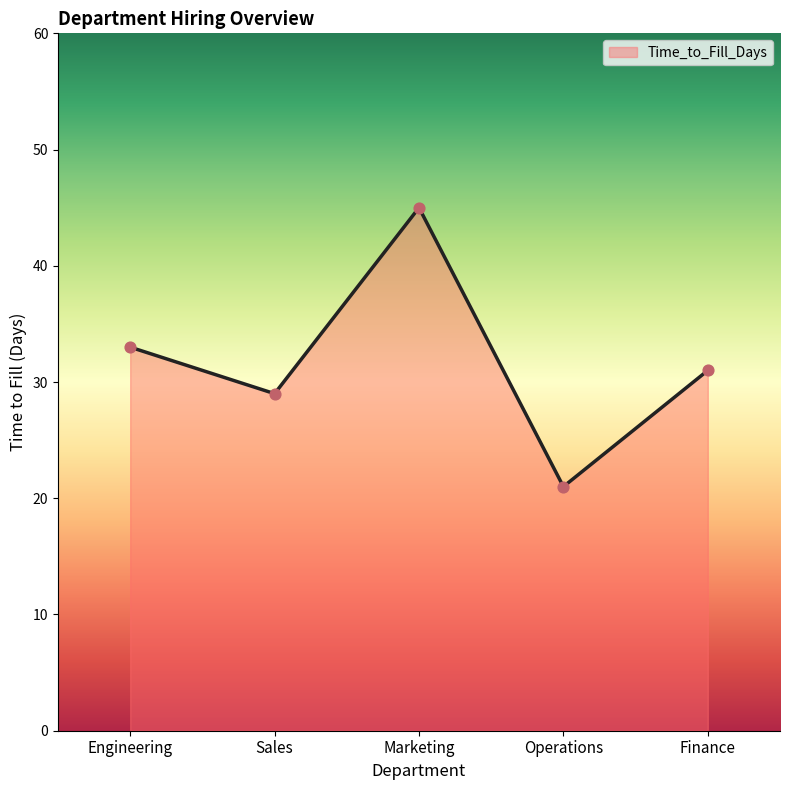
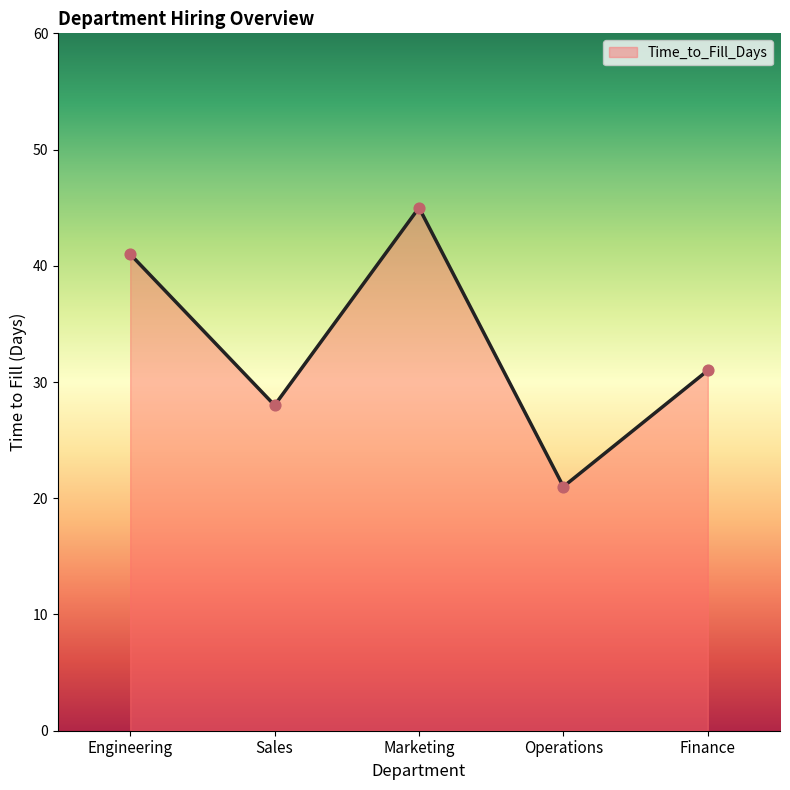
Engineering: 33 -> 41
Sales: 29 -> 28
